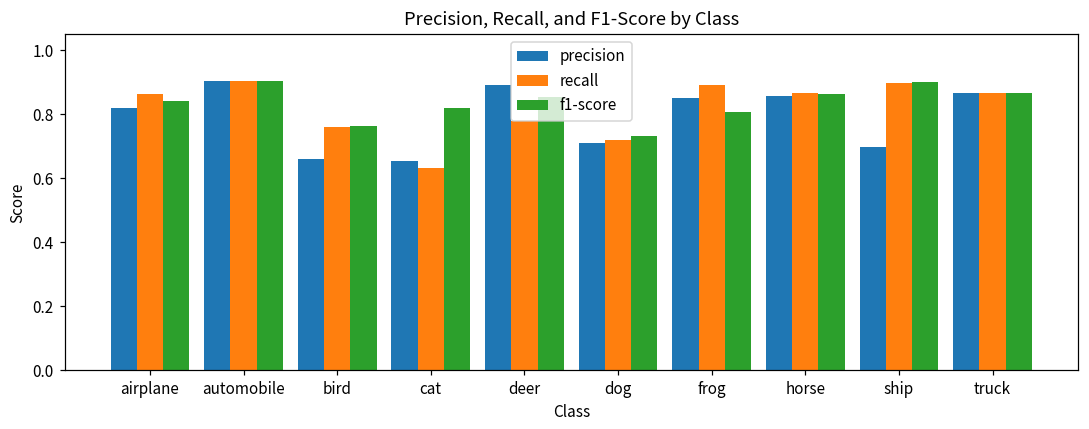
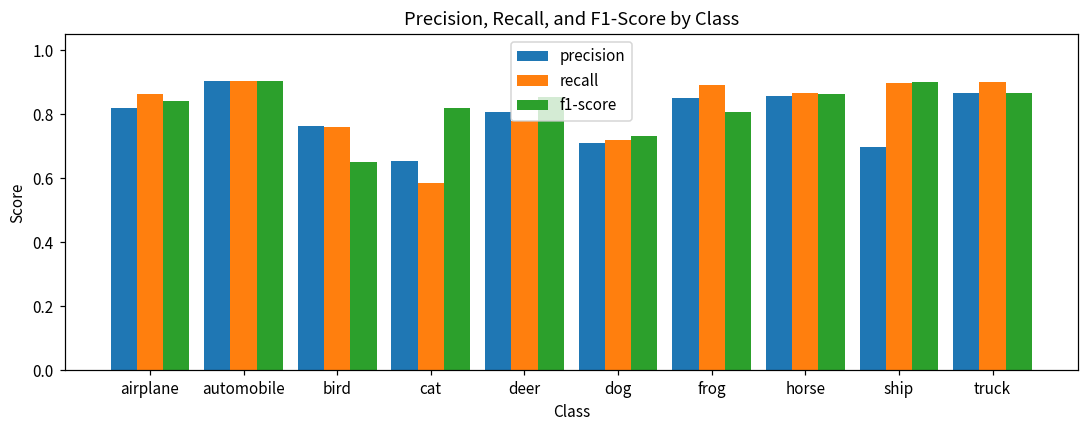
precision, bird: 0.66 -> 0.76
f1-score, bird: 0.76 -> 0.65
recall, cat: 0.63 -> 0.59
precision, deer: 0.89 -> 0.81
recall, truck: 0.87 -> 0.90
